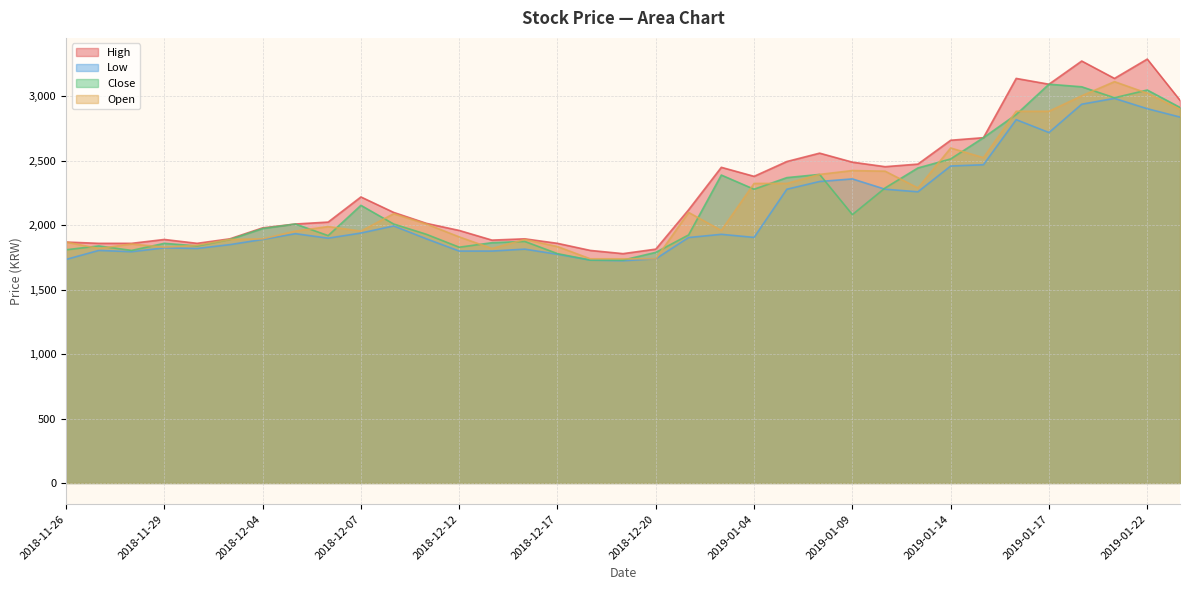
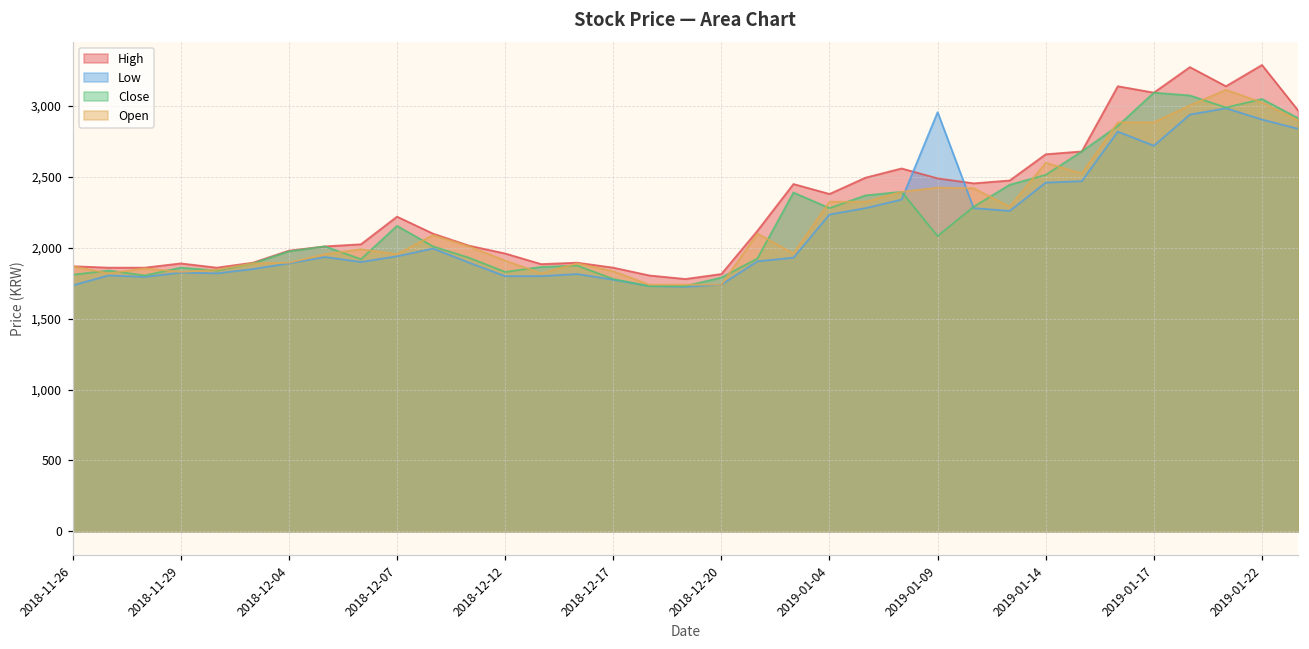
Low, 2019-01-04: 1,910 -> 2,240
Low, 2019-01-09: 2,360 -> 2,960
